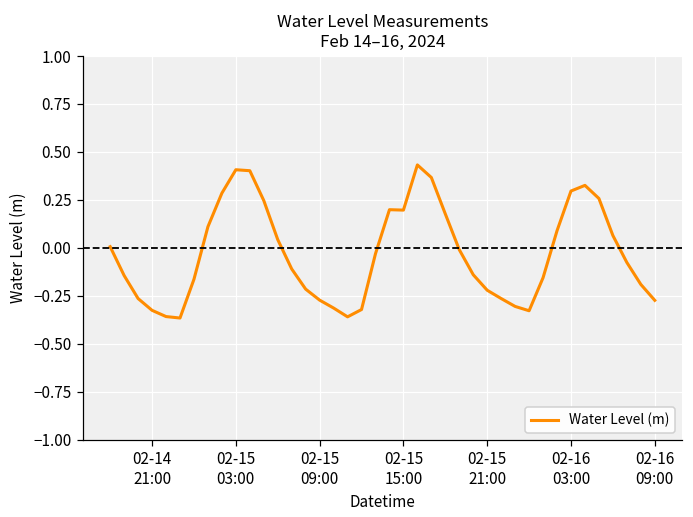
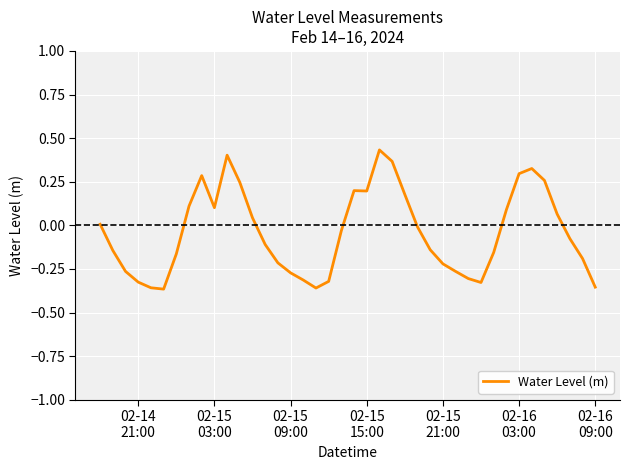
02-15 03:00: 0.41 -> 0.10
02-16 09:00: -0.27 -> -0.35
